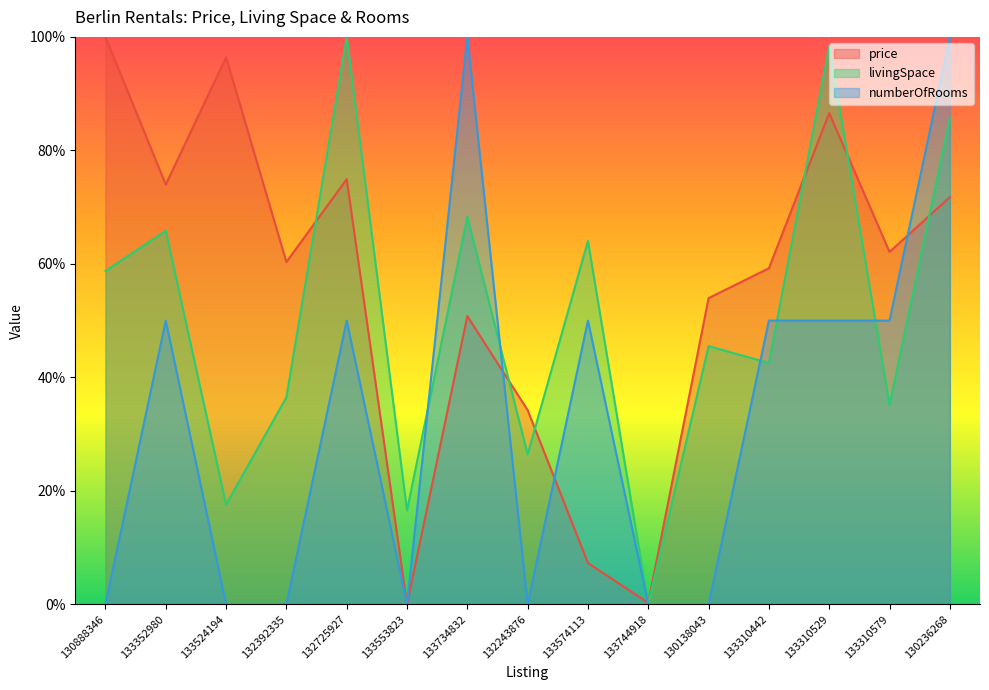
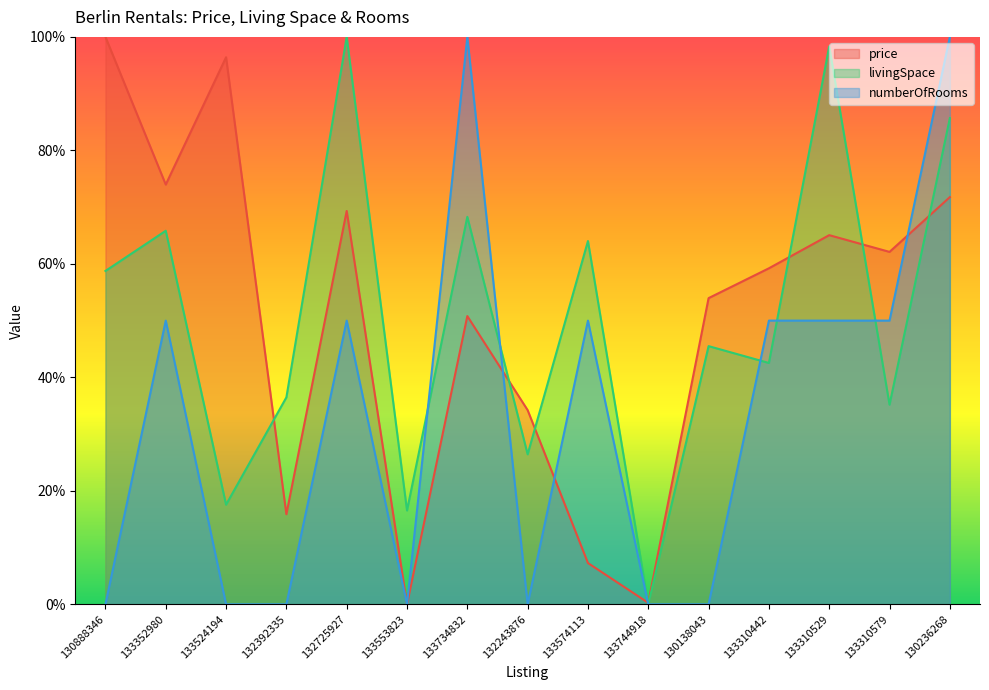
price, 132392335: 60% -> 16%
price, 132725927: 75% -> 69%
price, 133310529: 87% -> 65%
